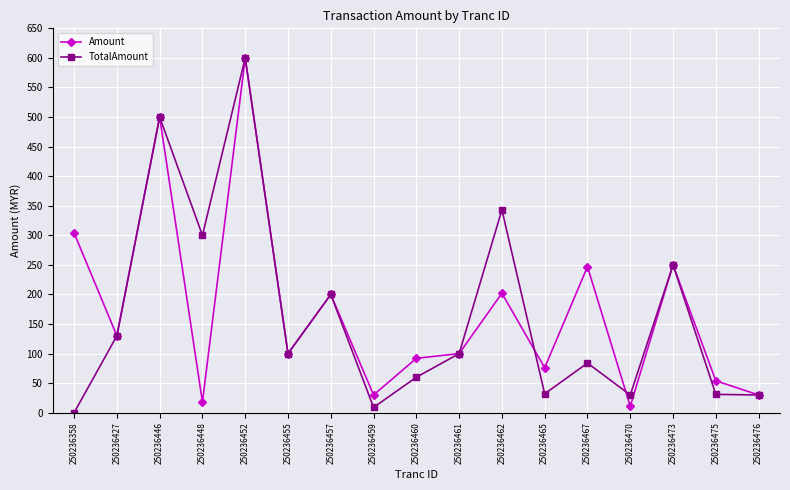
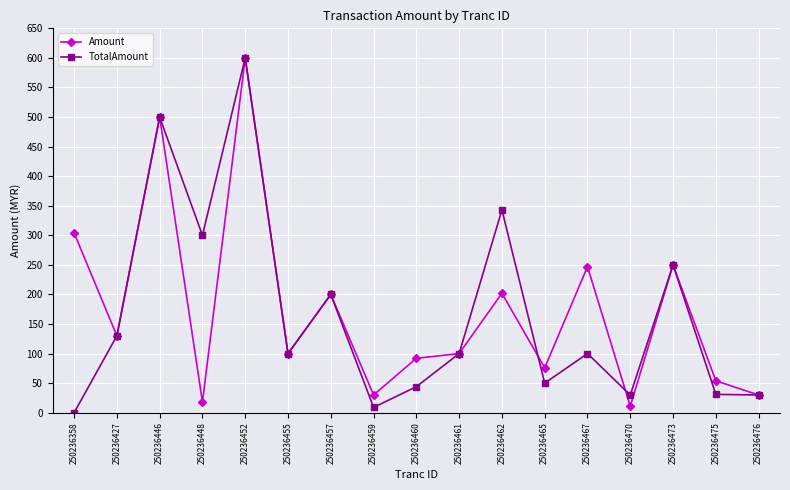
TotalAmount, 250236460: 60 -> 40
TotalAmount, 250236465: 30 -> 50
TotalAmount, 250236467: 80 -> 100
